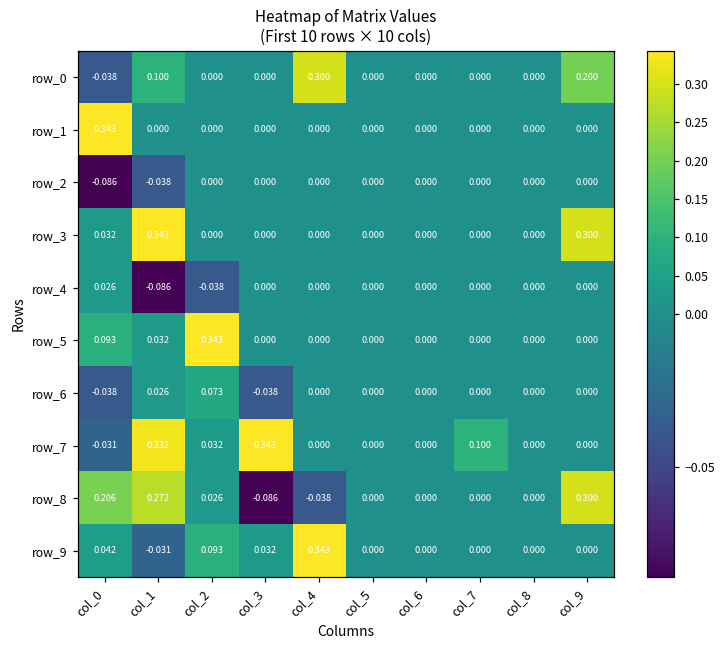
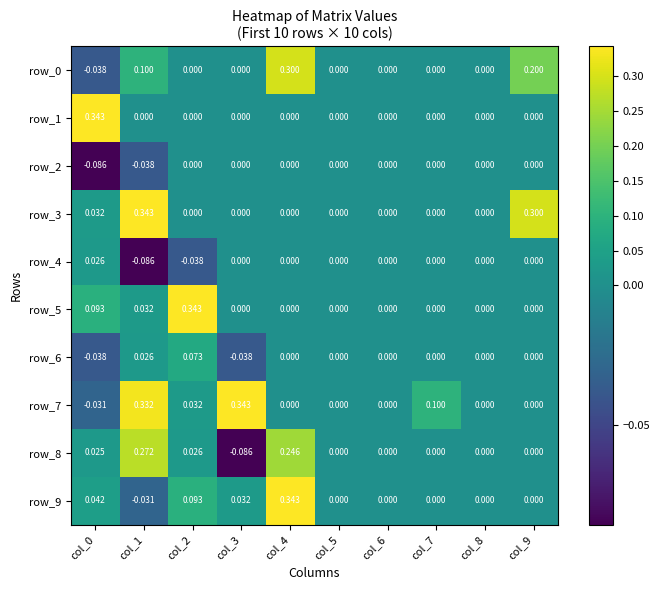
row_8, col_0: 0.206 -> 0.025
row_8, col_4: -0.038 -> 0.246
row_8, col_9: 0.300 -> 0.000
